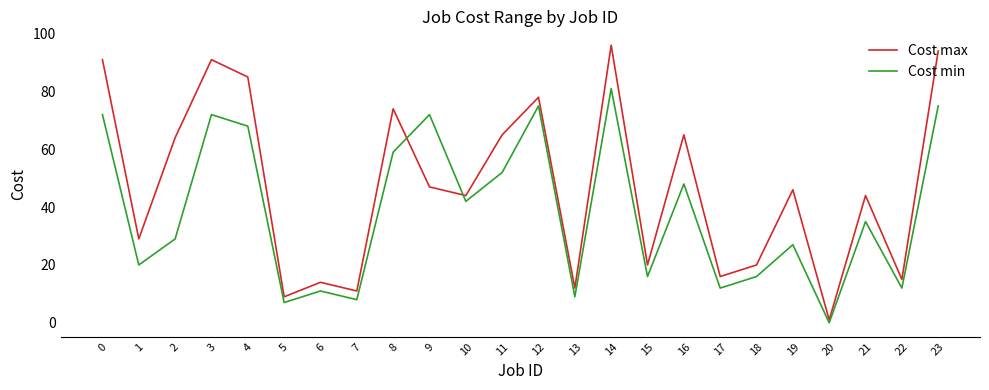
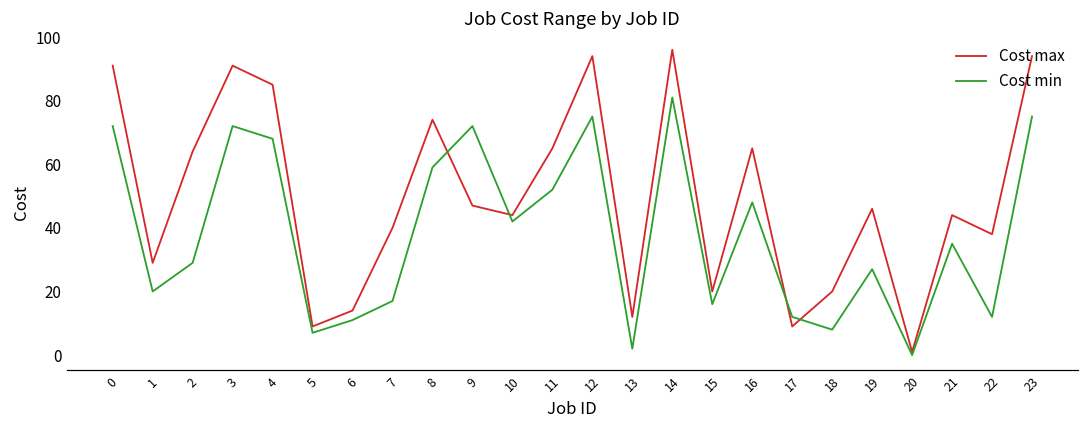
Cost max, 7: 11 -> 40
Cost min, 7: 8 -> 17
Cost max, 12: 78 -> 94
Cost min, 13: 9 -> 2
Cost max, 17: 16 -> 9
Cost min, 18: 16 -> 8
Cost max, 22: 15 -> 38
